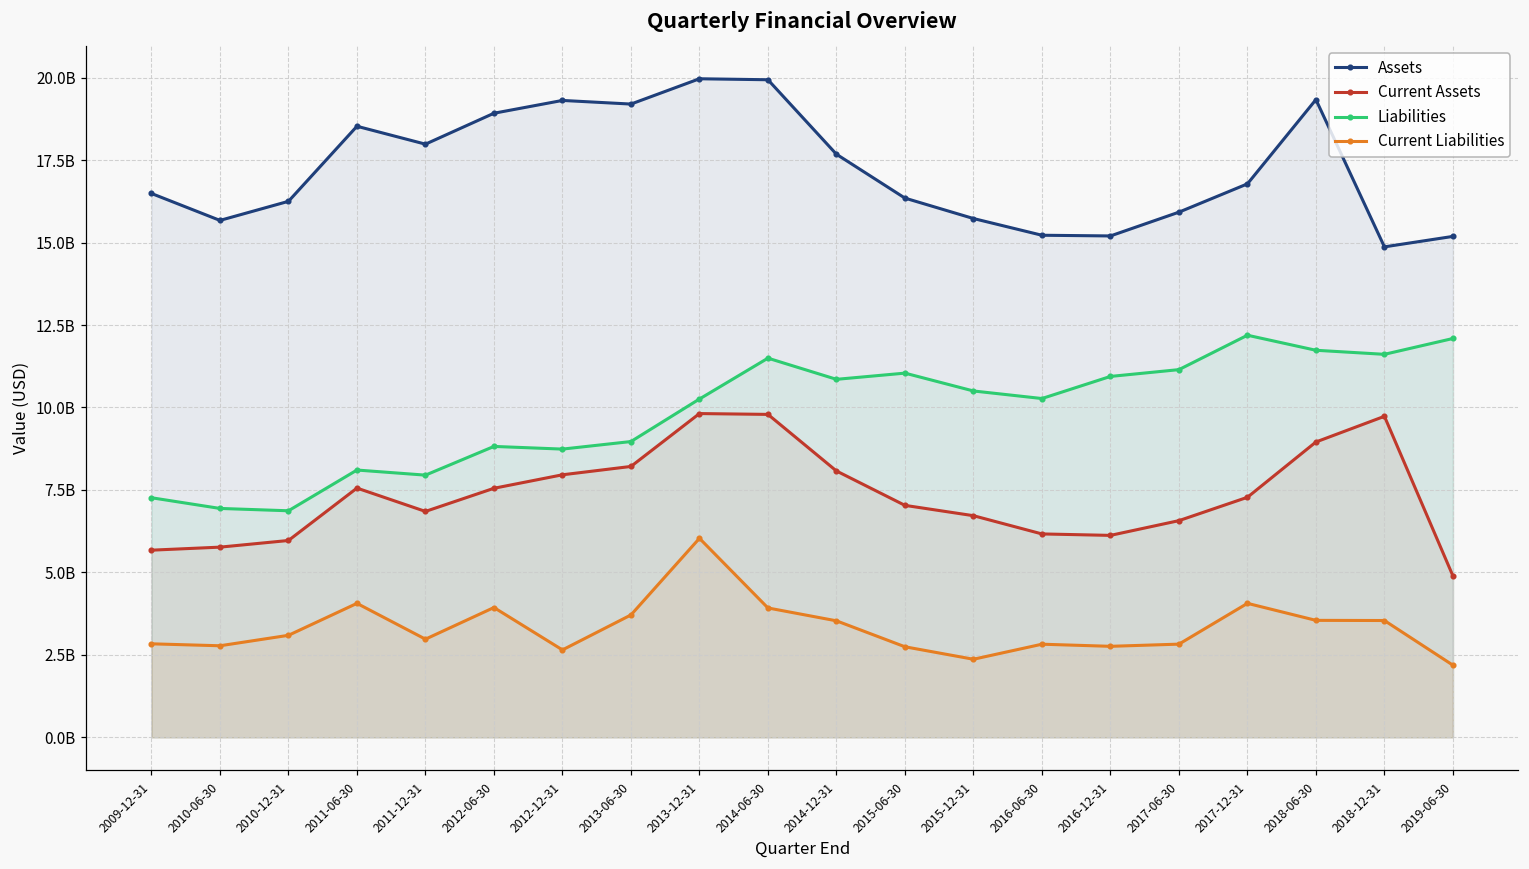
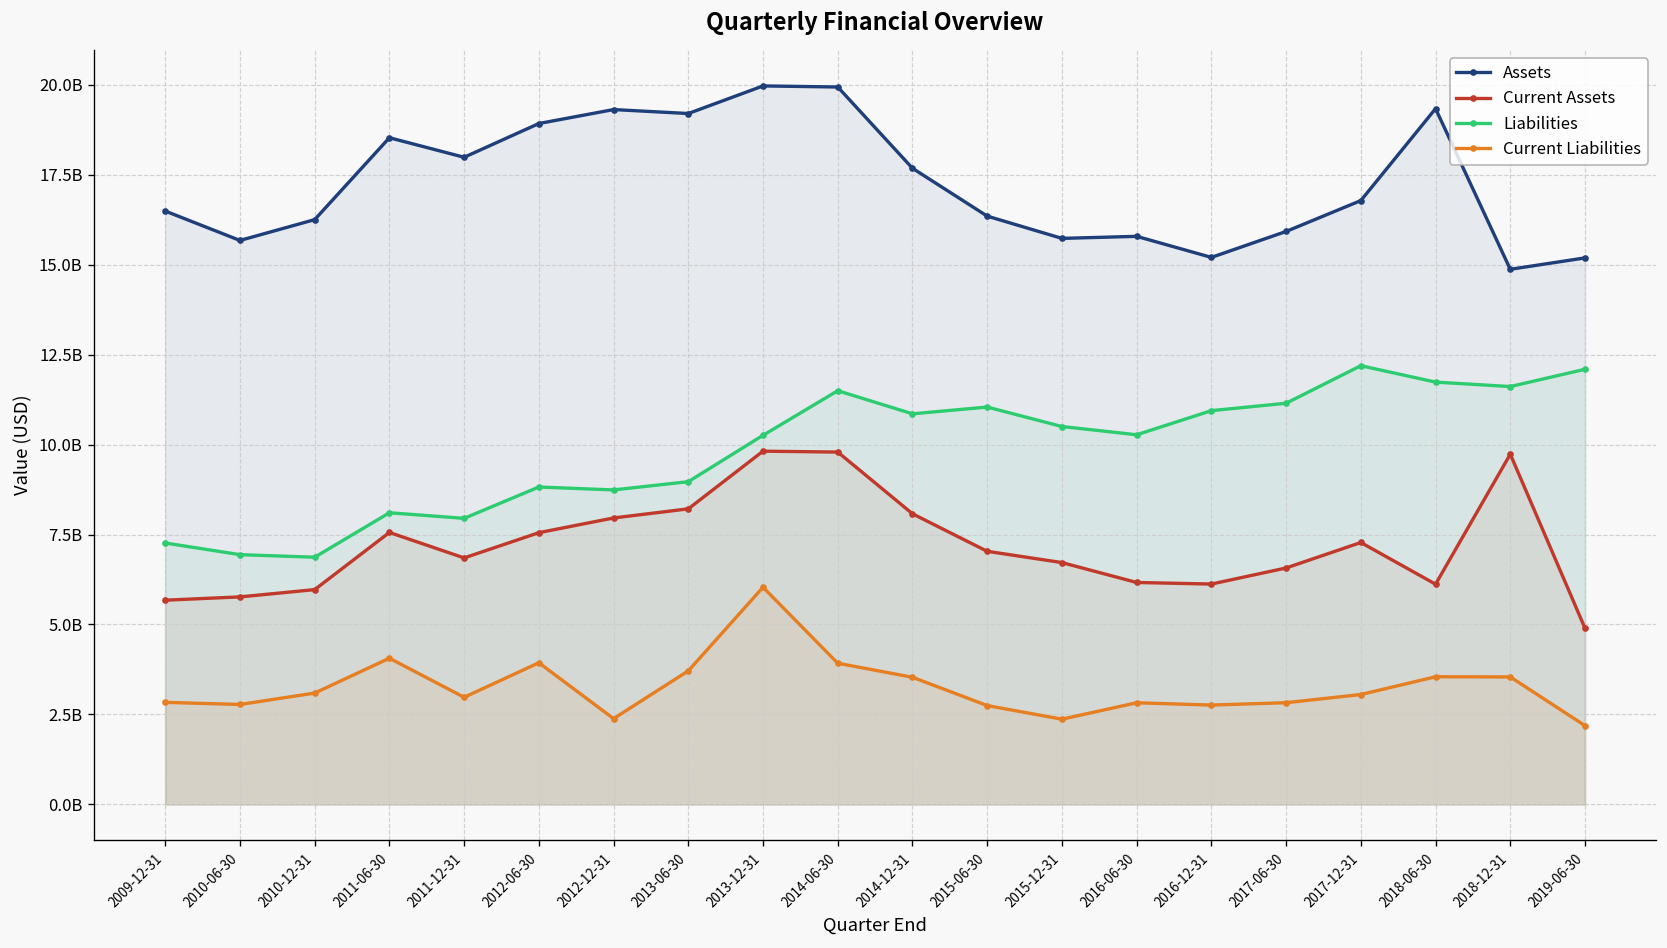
Current Liabilities, 2012-12-31: 2700000000 -> 2400000000
Assets, 2016-06-30: 15200000000 -> 15800000000
Current Liabilities, 2017-12-31: 4100000000 -> 3100000000
Current Assets, 2018-06-30: 9000000000 -> 6100000000
